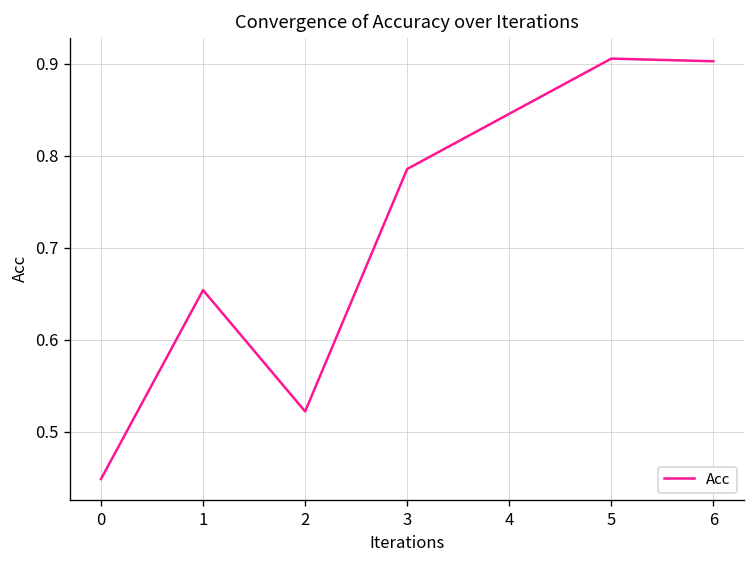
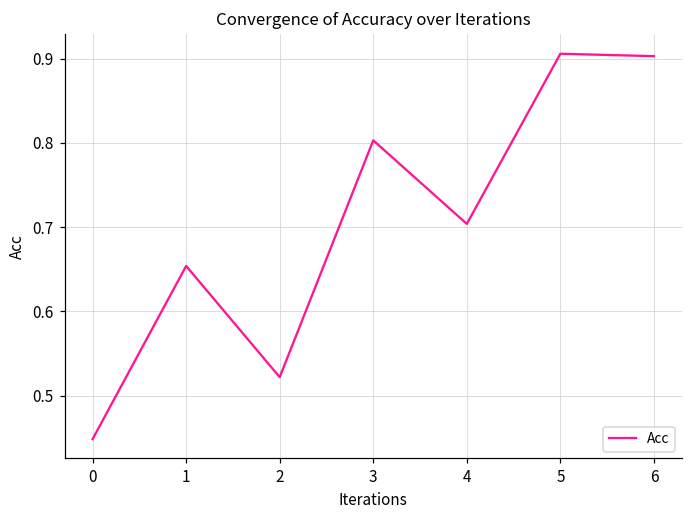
3: 0.79 -> 0.80
4: 0.85 -> 0.70
